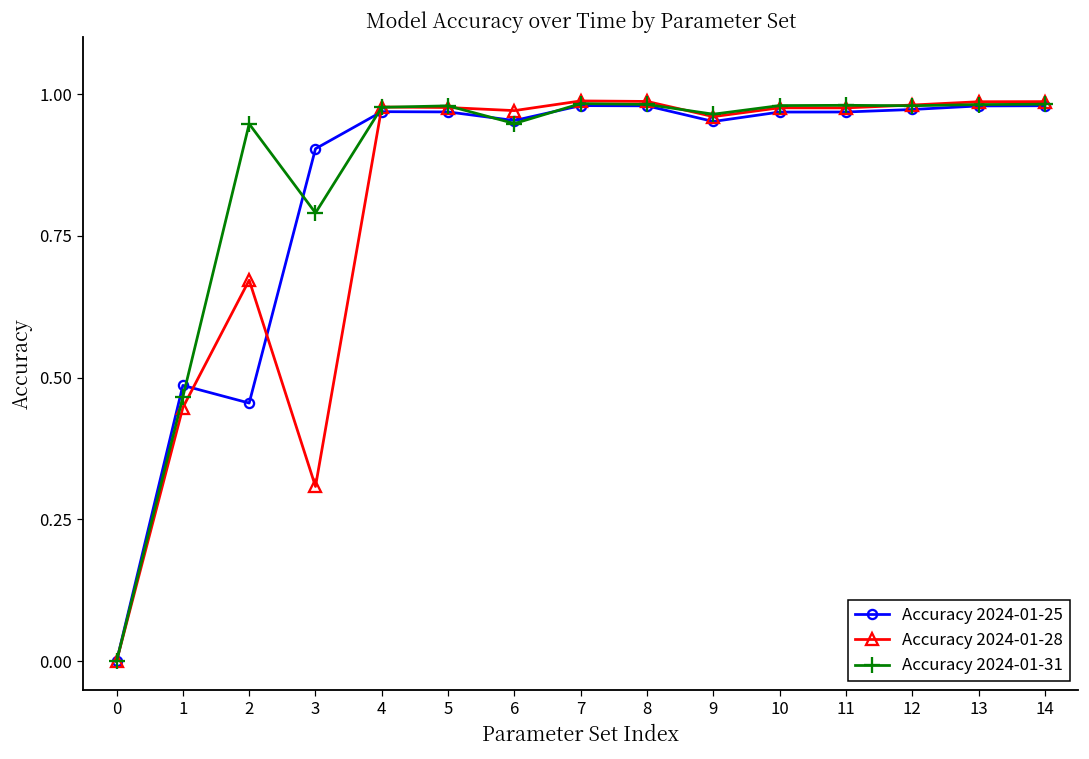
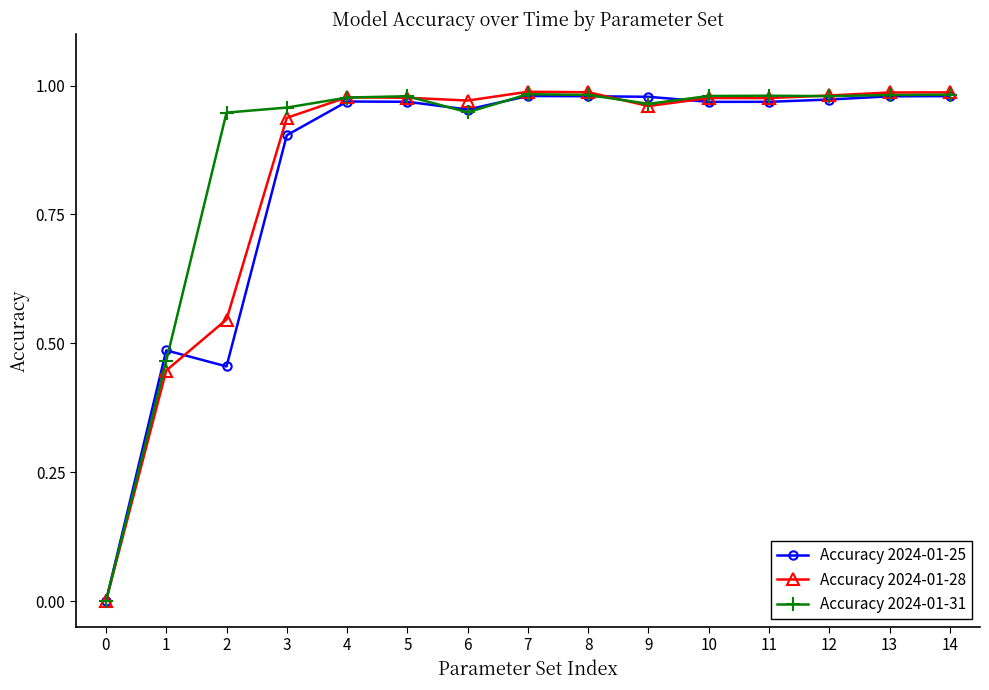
Accuracy 2024-01-28, 2: 0.67 -> 0.55
Accuracy 2024-01-28, 3: 0.31 -> 0.94
Accuracy 2024-01-31, 3: 0.79 -> 0.96
Accuracy 2024-01-25, 9: 0.95 -> 0.98
